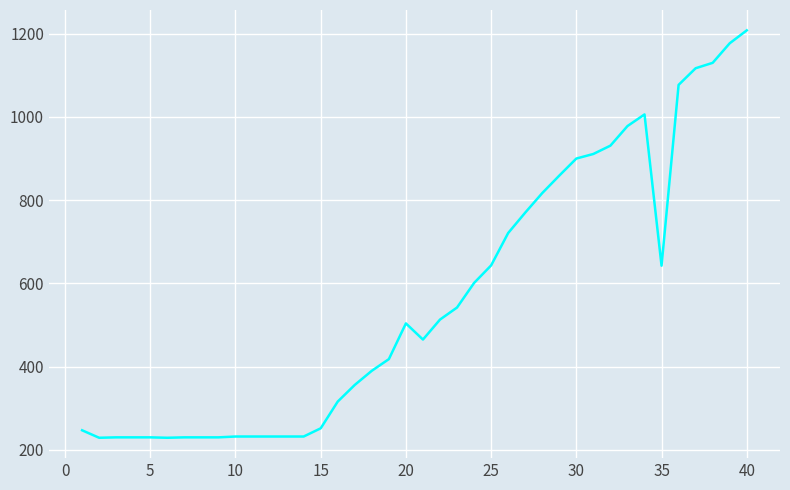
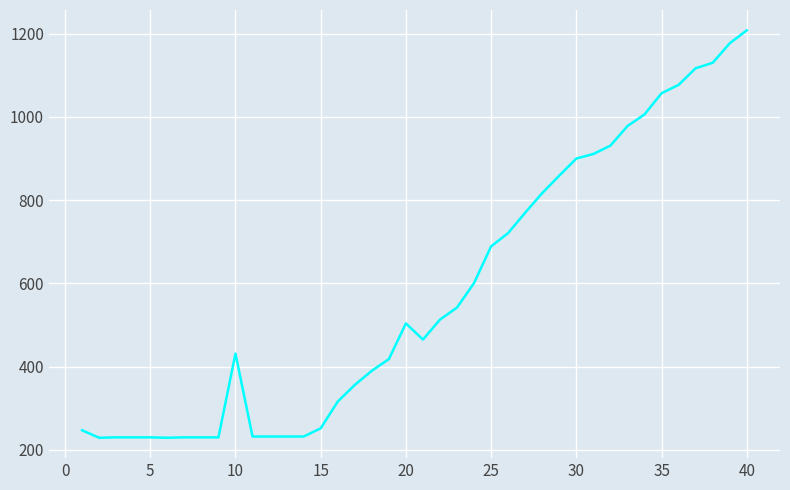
10: 230 -> 430
25: 640 -> 690
35: 640 -> 1060
